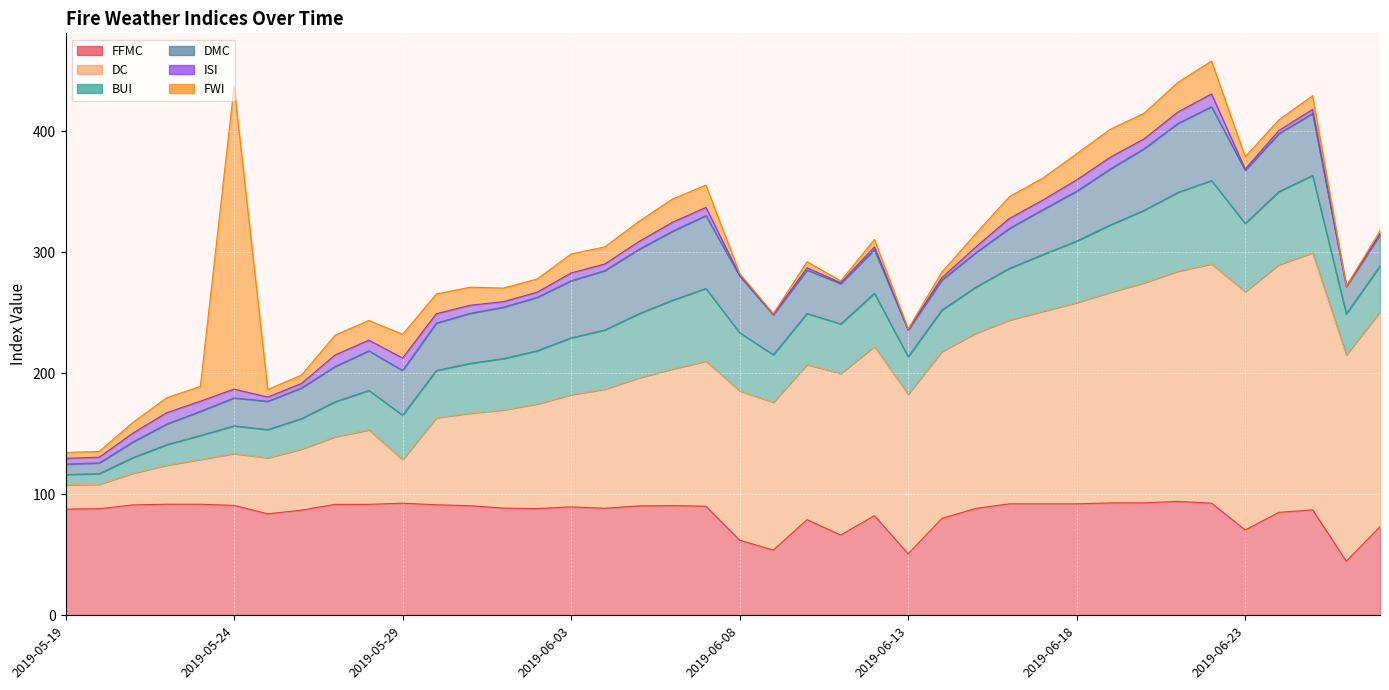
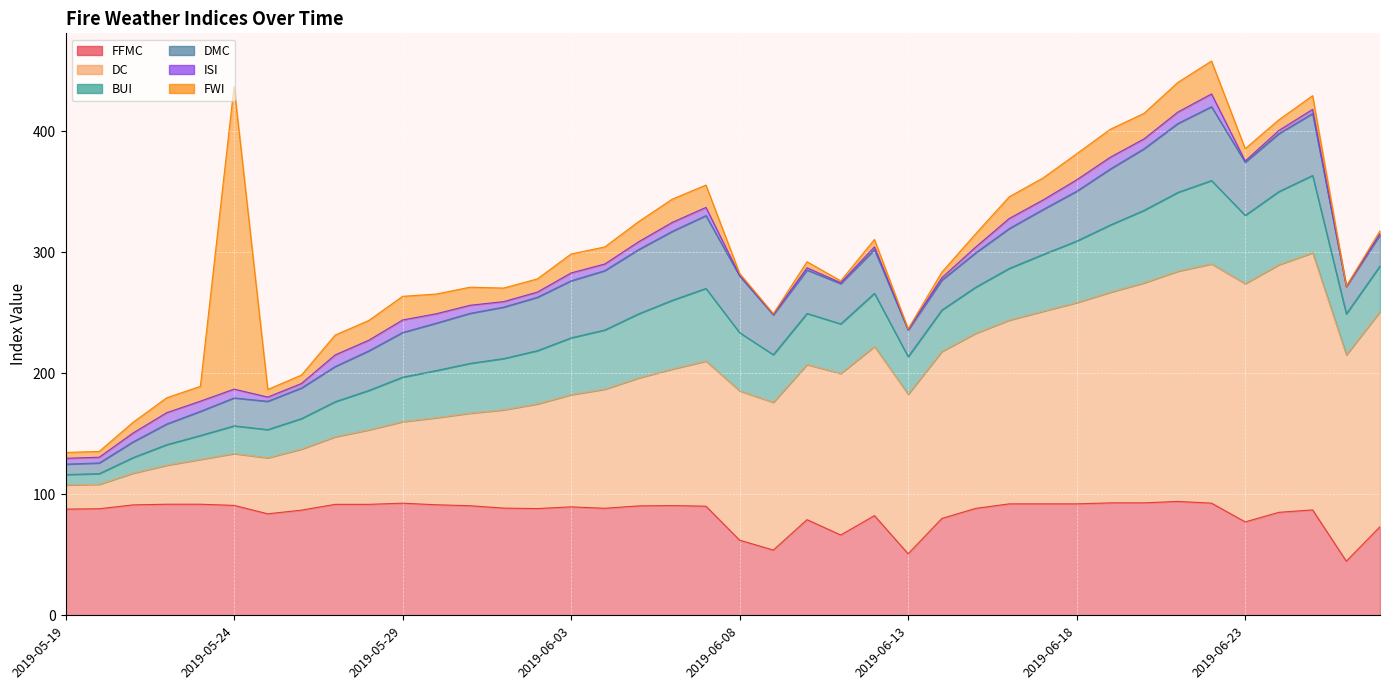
DC, 2019-05-29: 36 -> 67
FFMC, 2019-06-23: 71 -> 77
